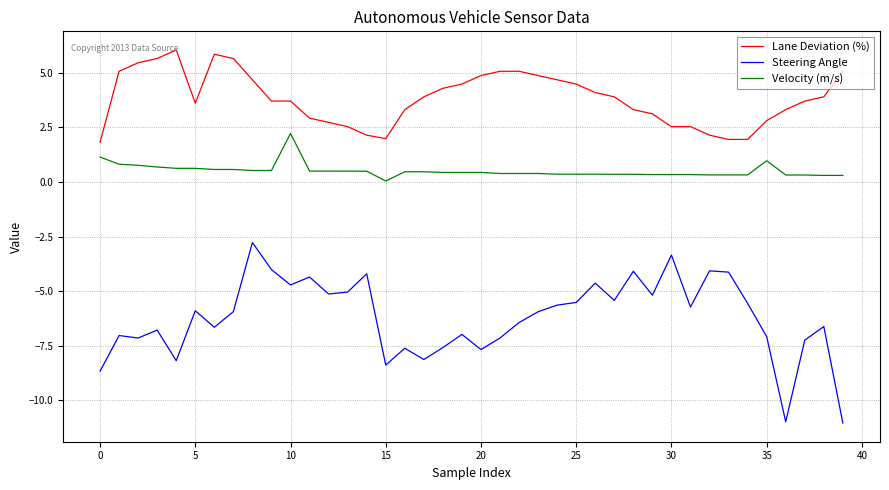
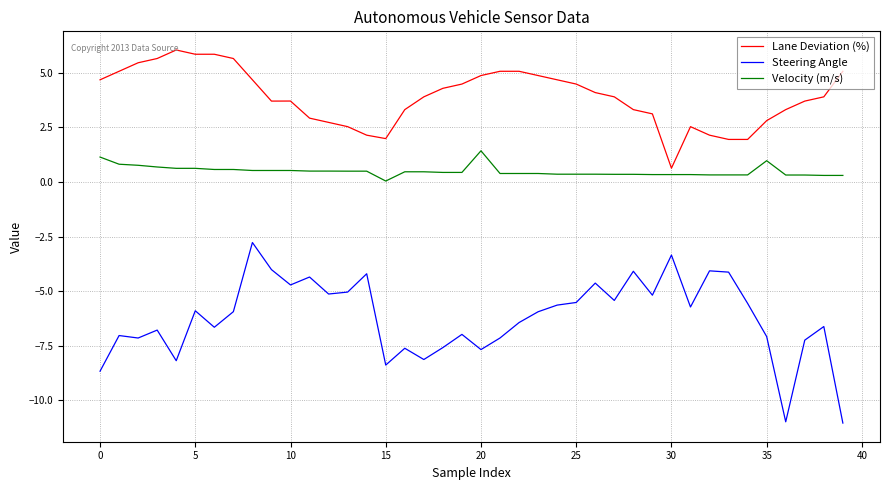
Lane Deviation (%), 0: 1.8 -> 4.7
Lane Deviation (%), 5: 3.6 -> 5.9
Velocity (m/s), 10: 2.2 -> 0.5
Velocity (m/s), 20: 0.4 -> 1.4
Lane Deviation (%), 30: 2.5 -> 0.6
